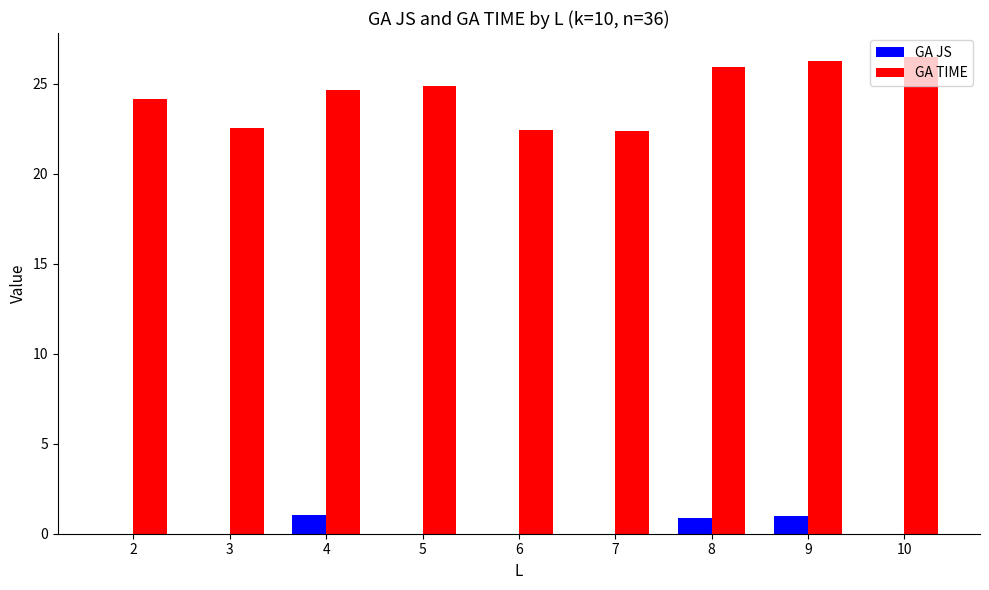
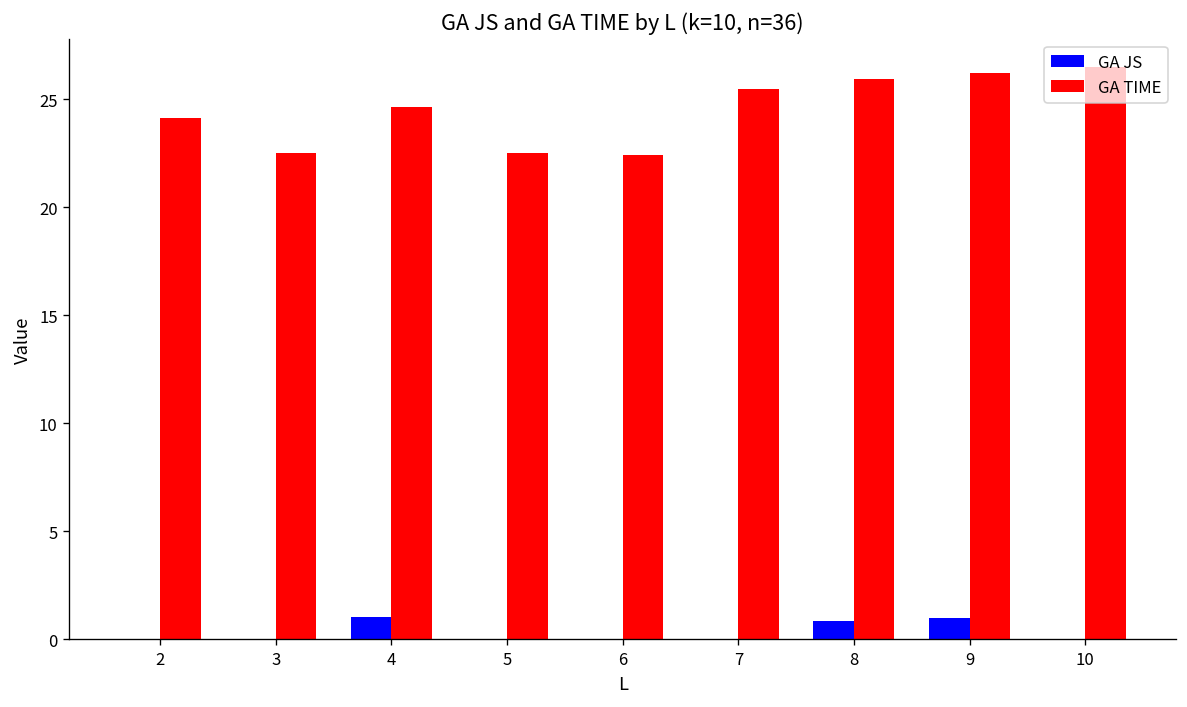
GA TIME, 5: 24.8 -> 22.5
GA TIME, 7: 22.3 -> 25.5
